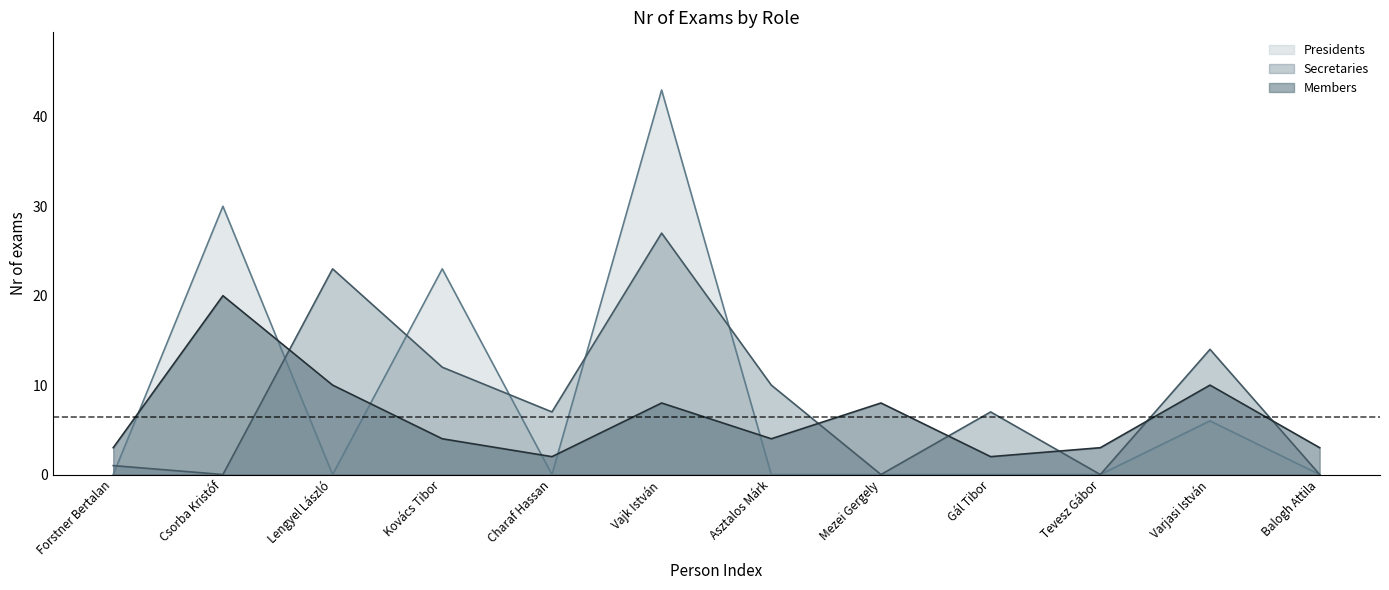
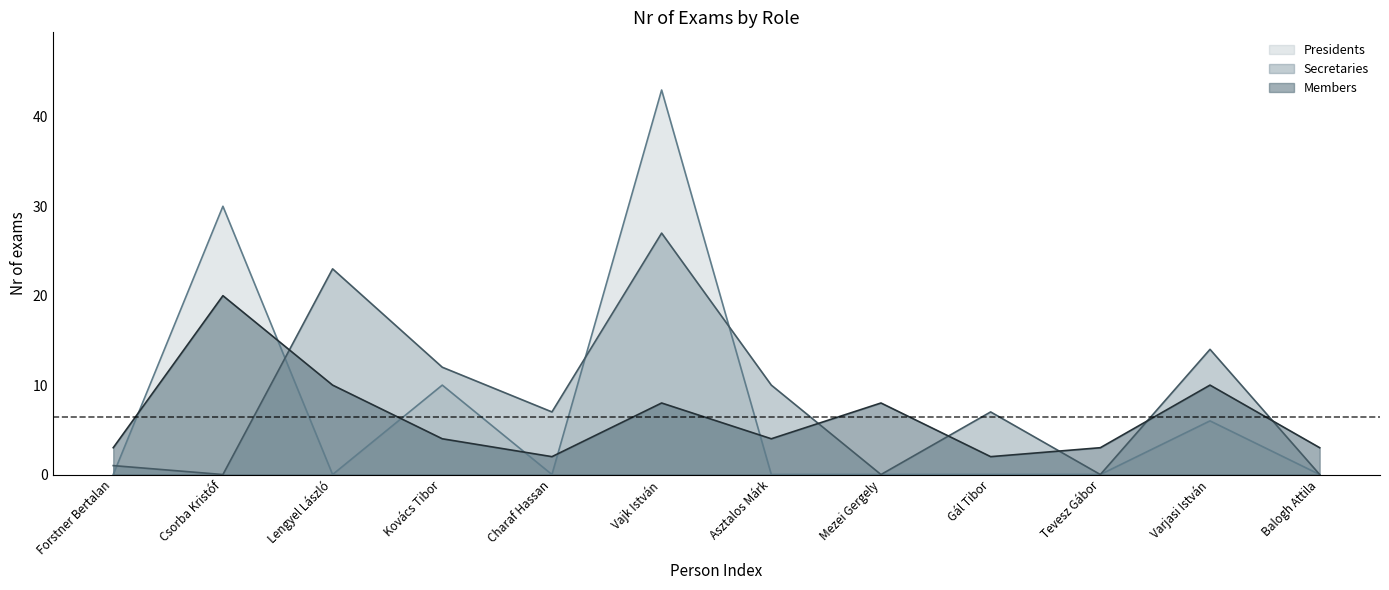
Presidents, Kovács Tibor: 23 -> 10
